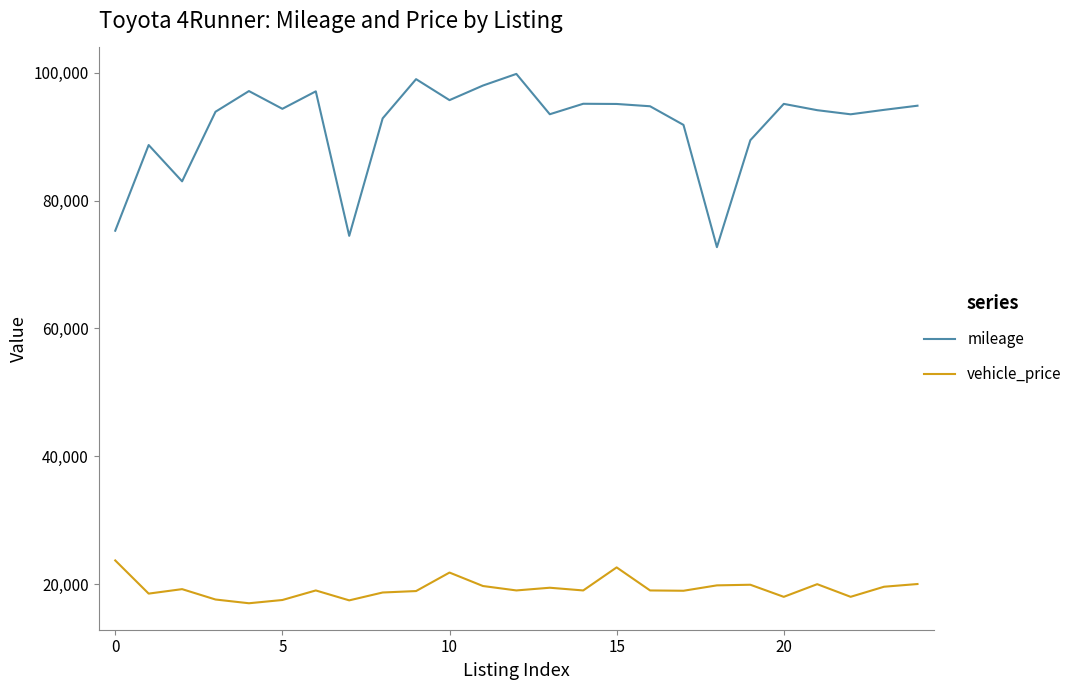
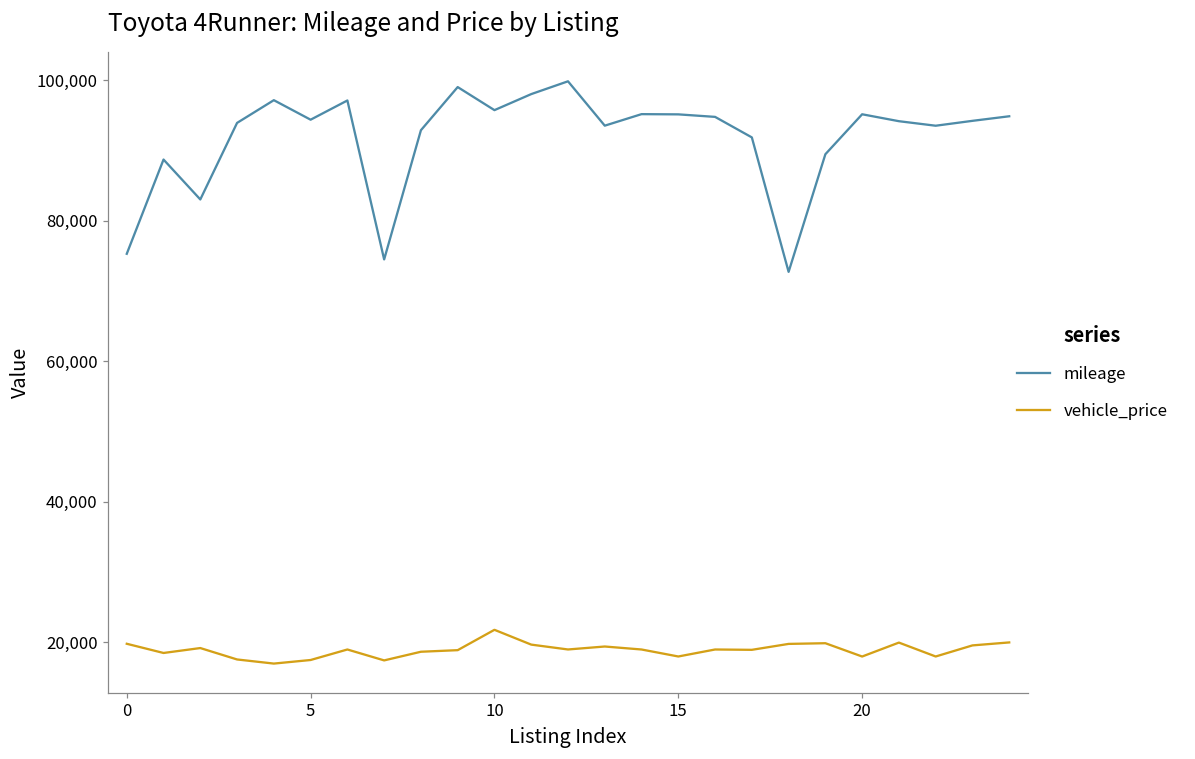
vehicle_price, 0: 24,000 -> 20,000
vehicle_price, 15: 23,000 -> 18,000
